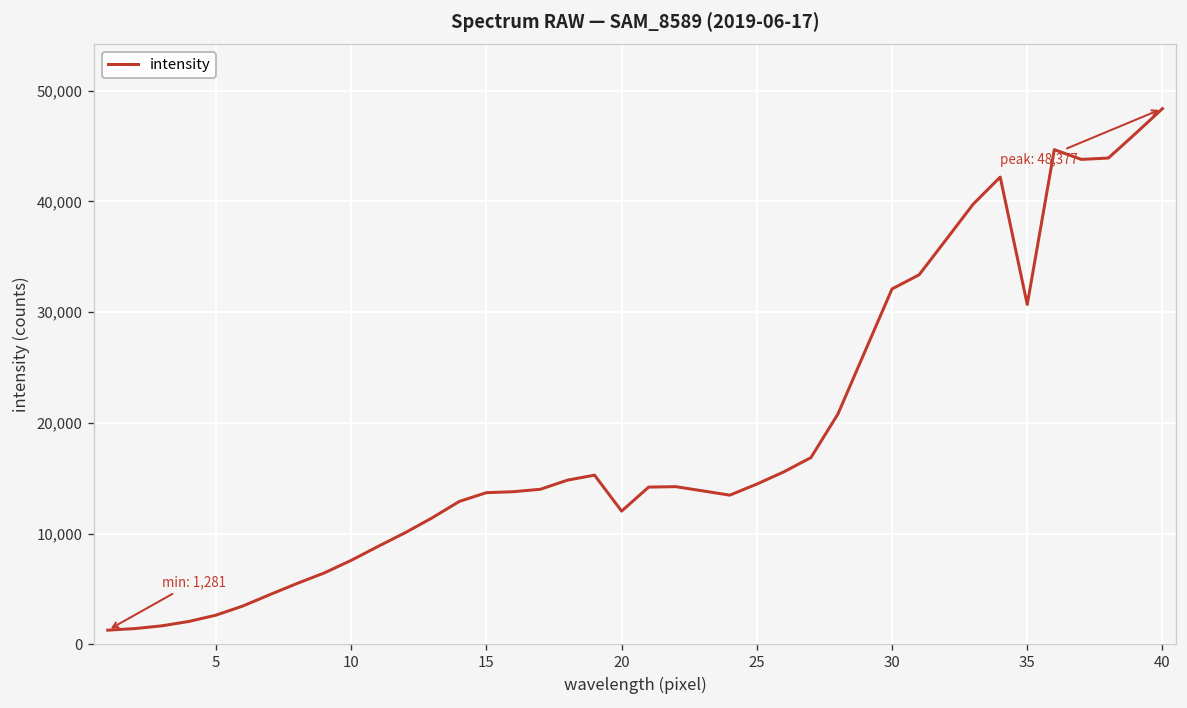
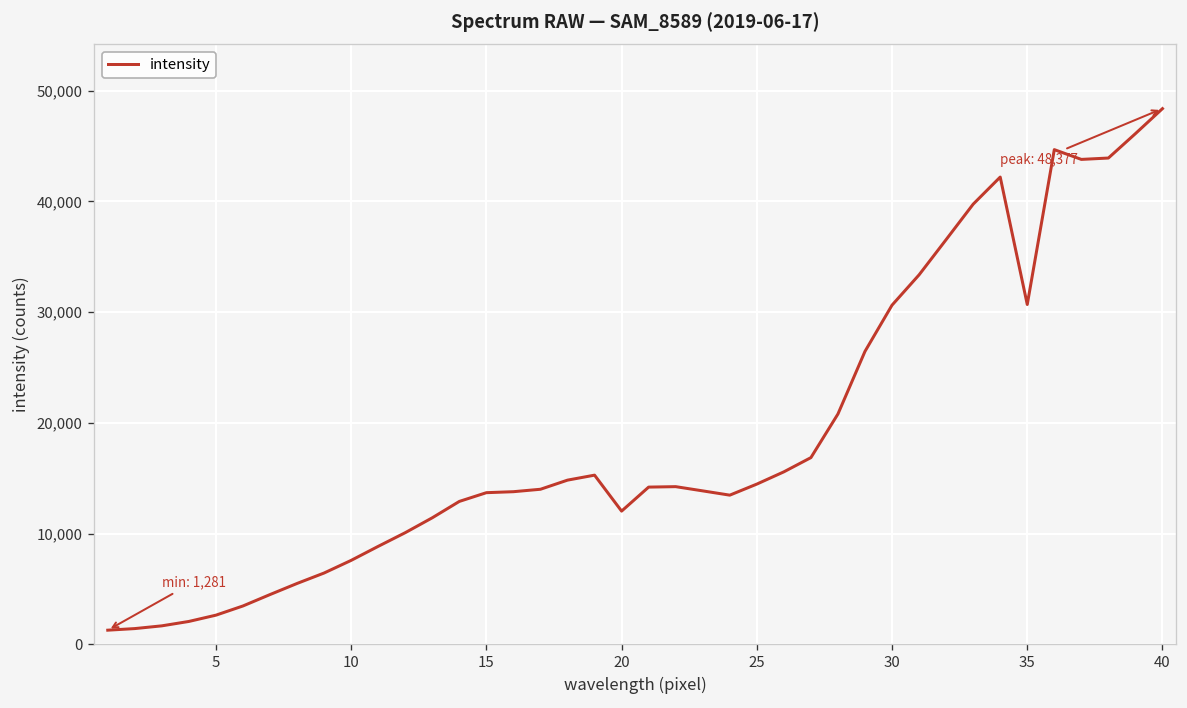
30: 32,000 -> 31,000
